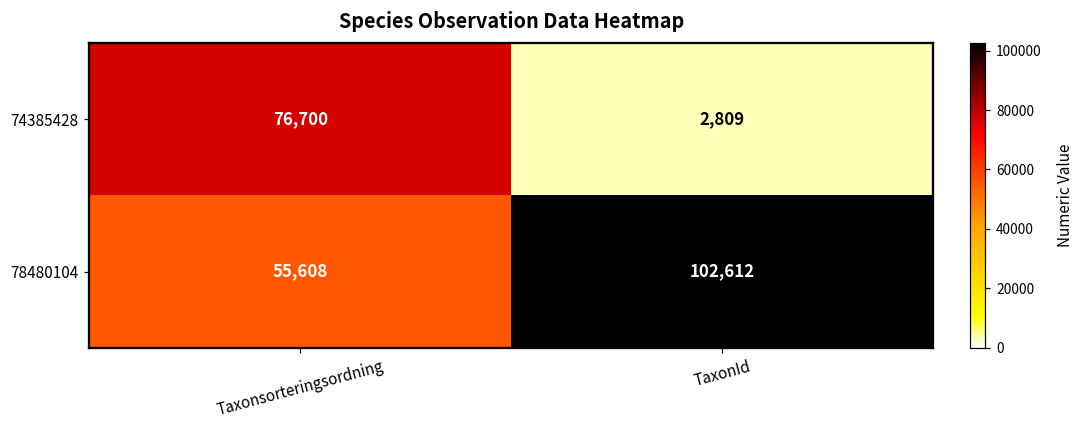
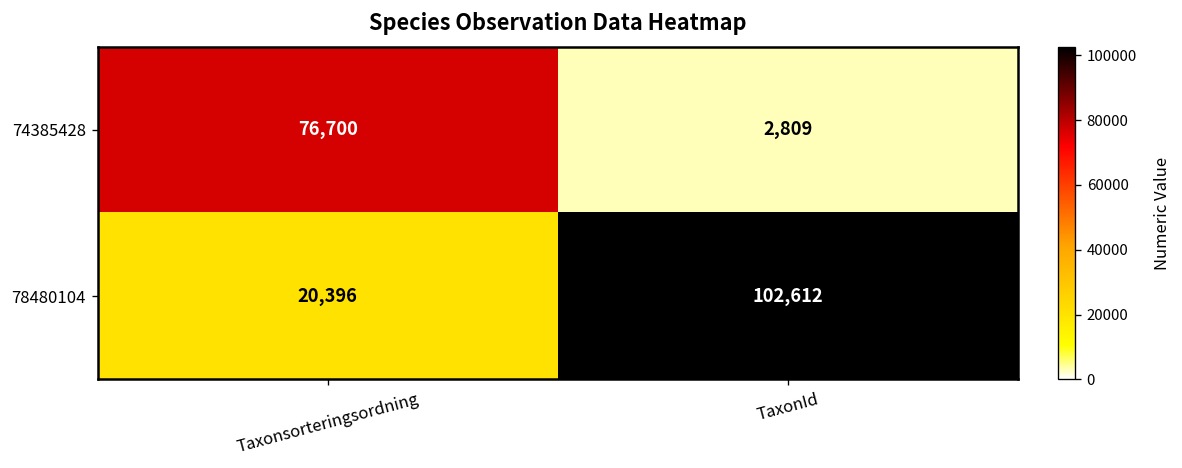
78480104, Taxonsorteringsordning: 55,608 -> 20,396
